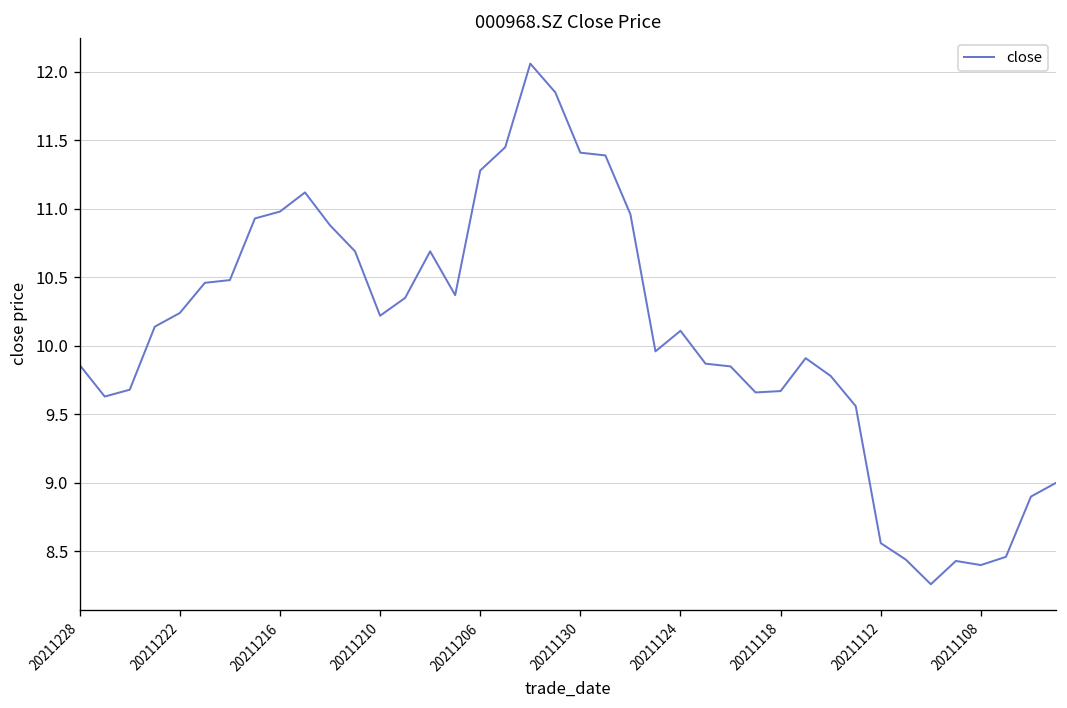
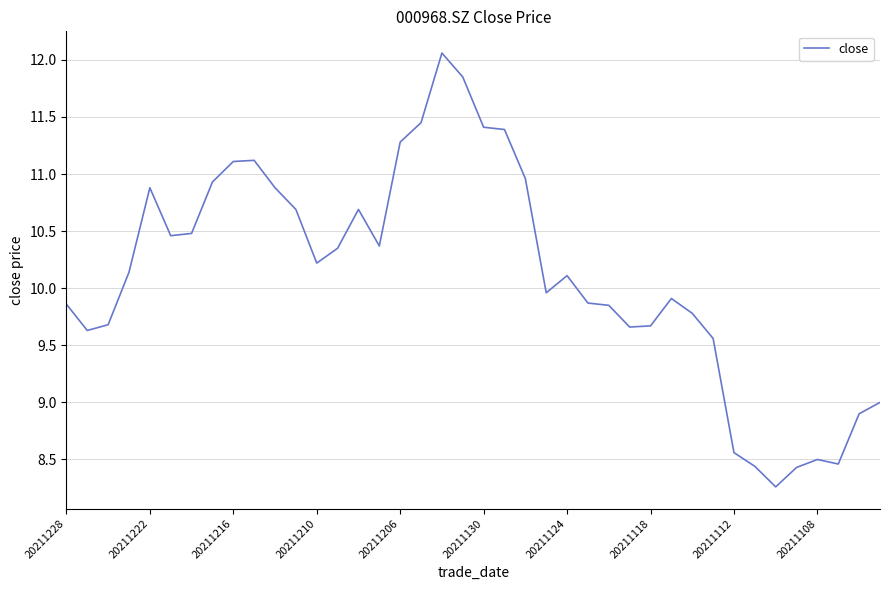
20211222: 10.24 -> 10.88
20211216: 10.98 -> 11.11
20211108: 8.4 -> 8.5
